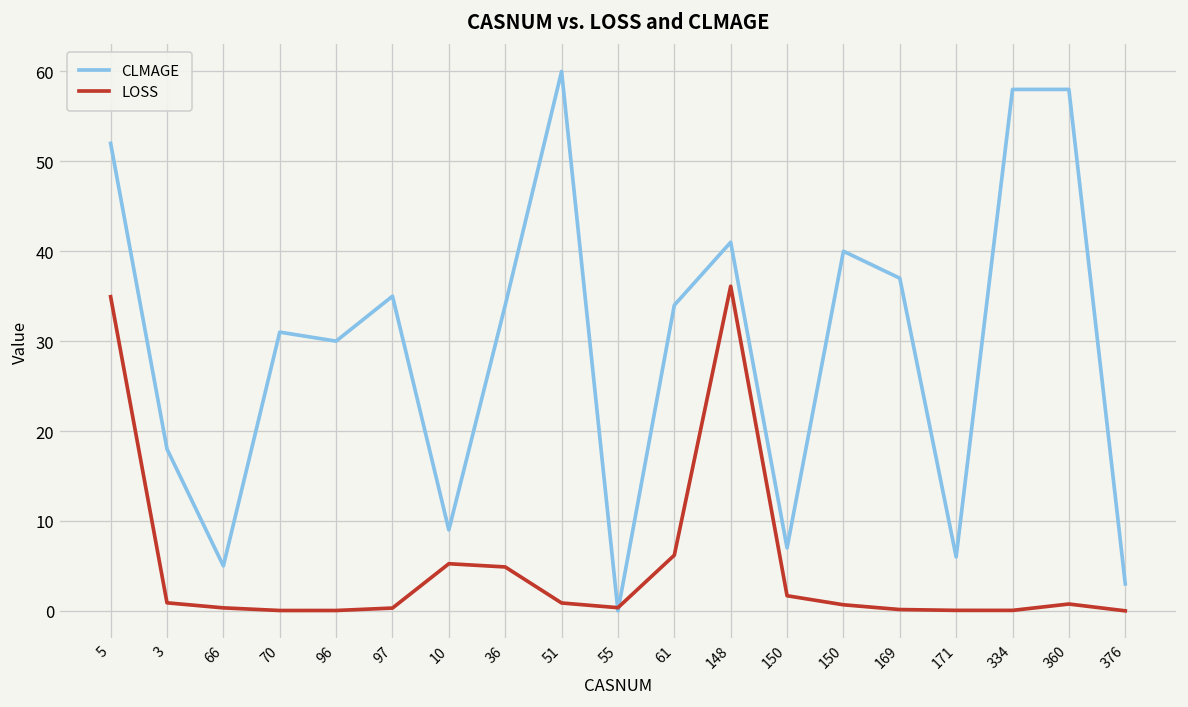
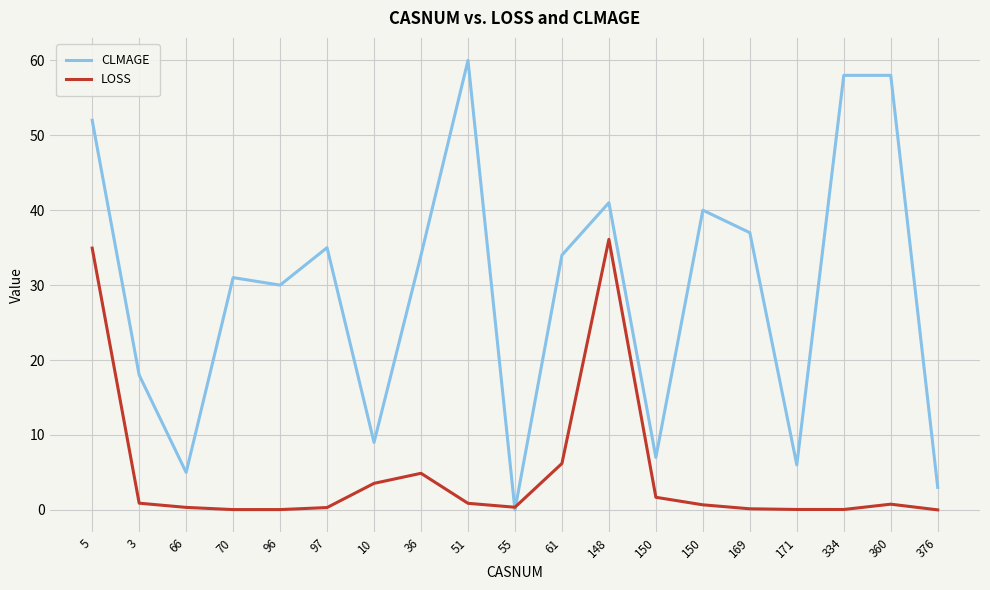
LOSS, 10: 5 -> 4
